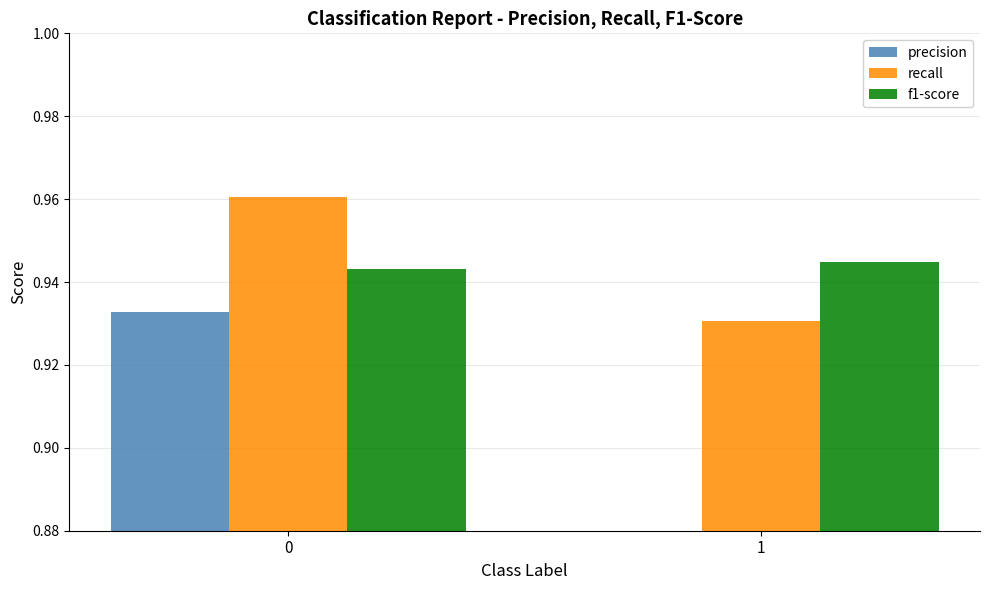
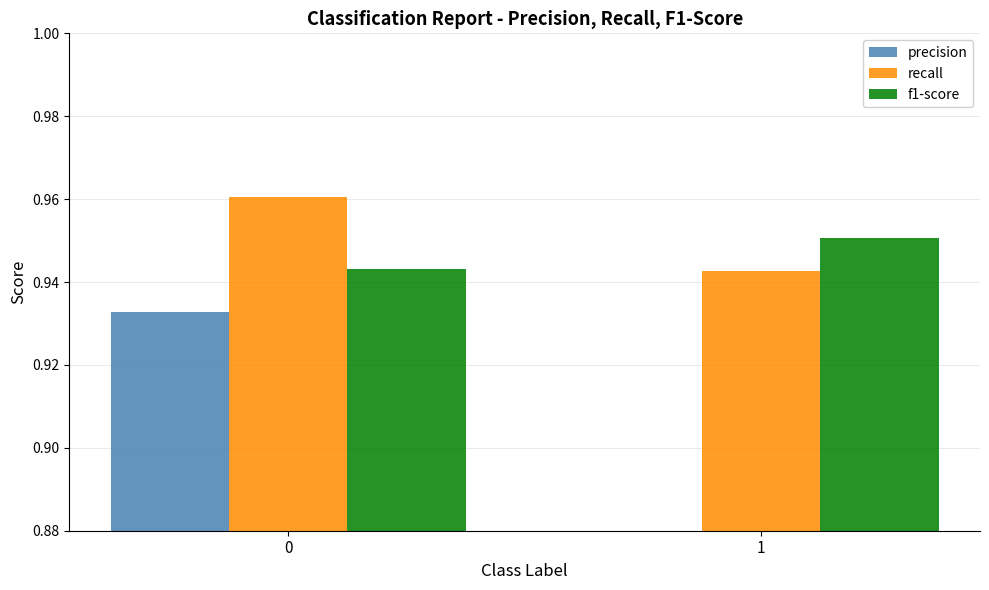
recall, 1: 0.931 -> 0.943
f1-score, 1: 0.945 -> 0.951
